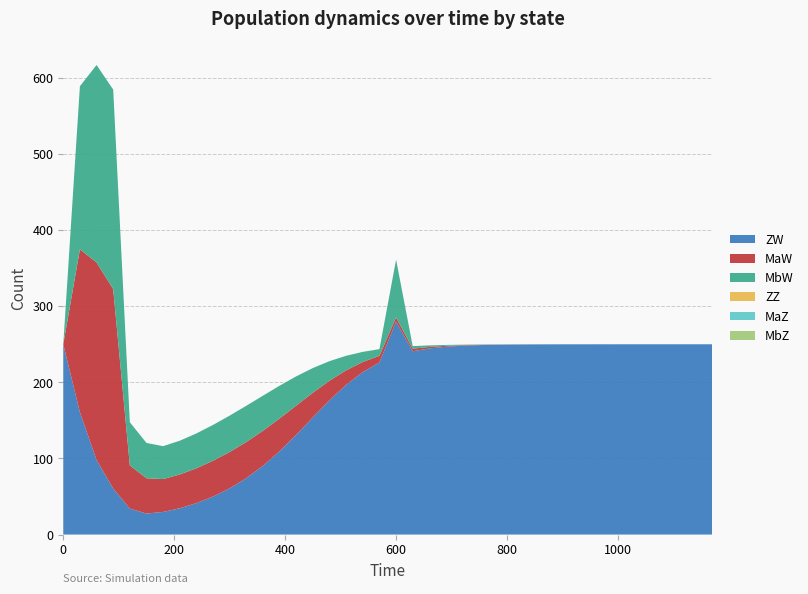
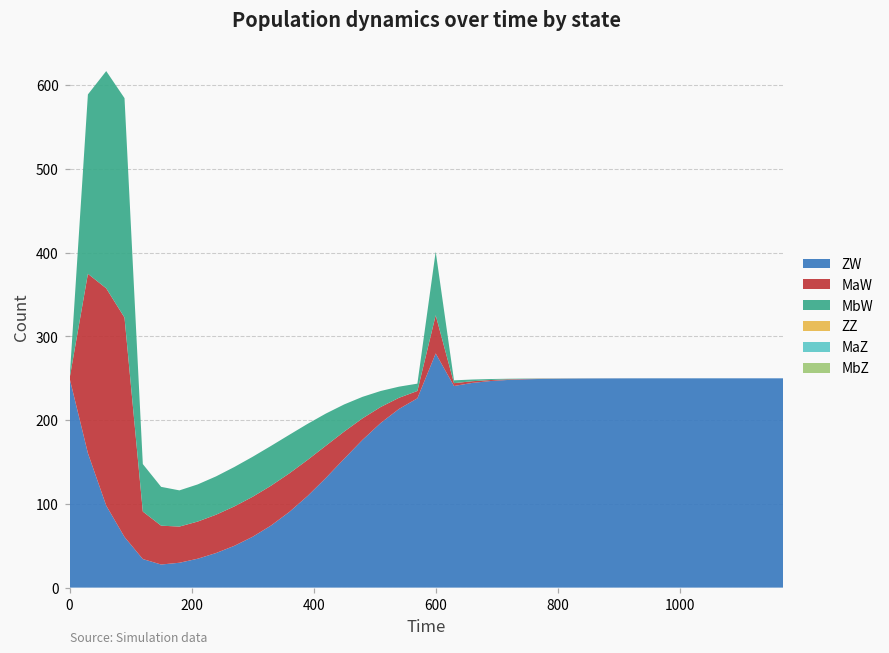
MaW, 600: 10 -> 50
